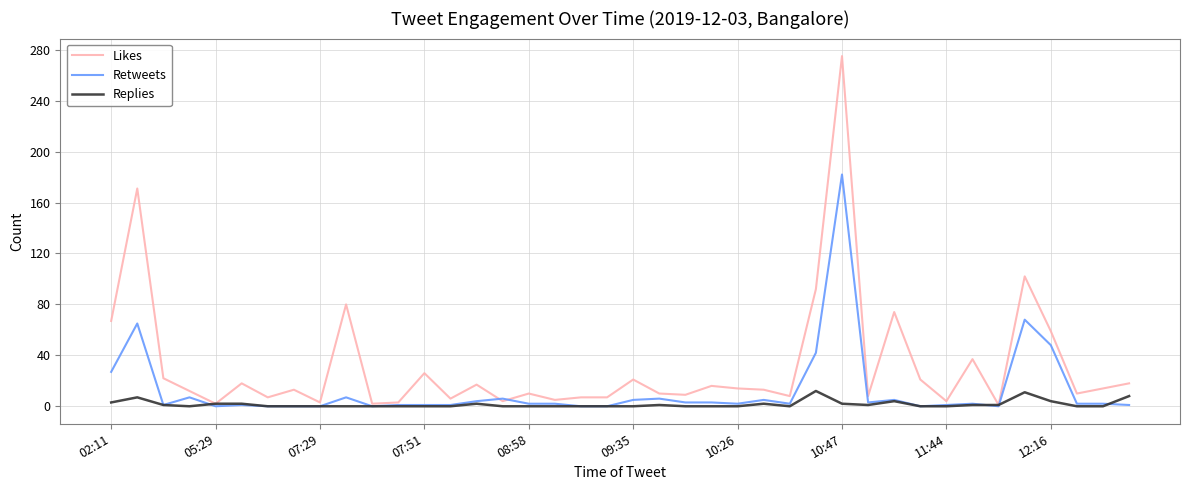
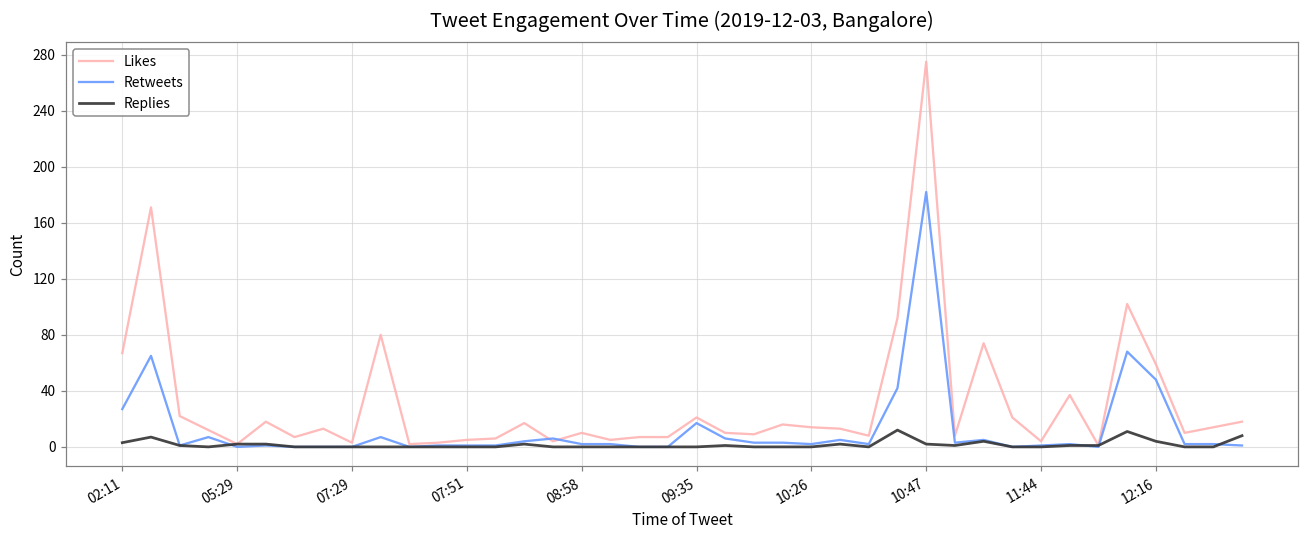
Likes, 07:51: 26 -> 5
Retweets, 09:35: 5 -> 17
